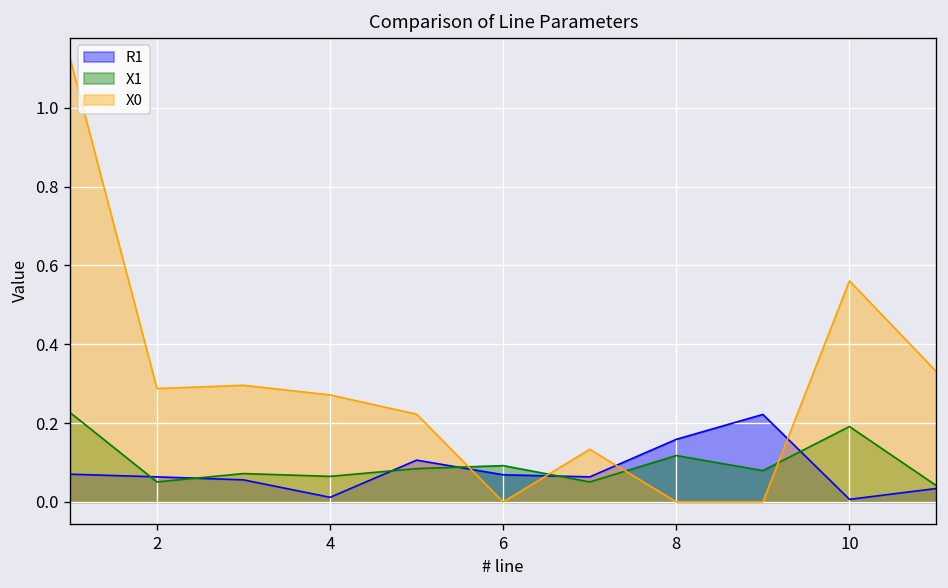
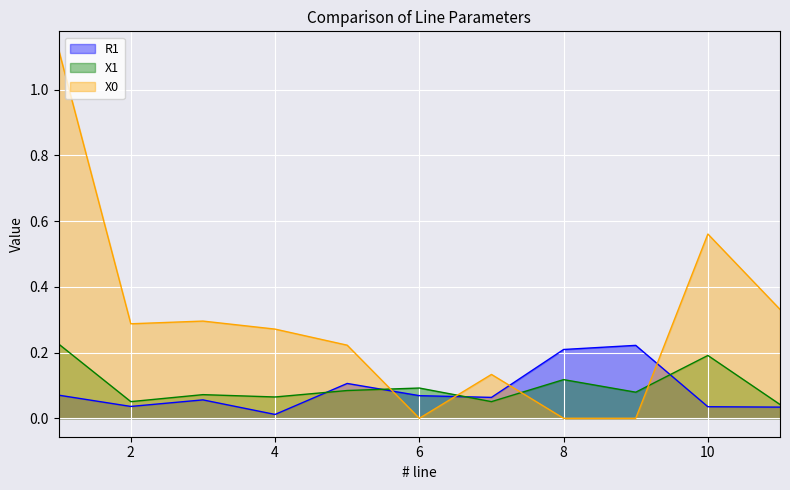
R1, 2: 0.06 -> 0.04
R1, 8: 0.16 -> 0.21
R1, 10: 0.01 -> 0.04
